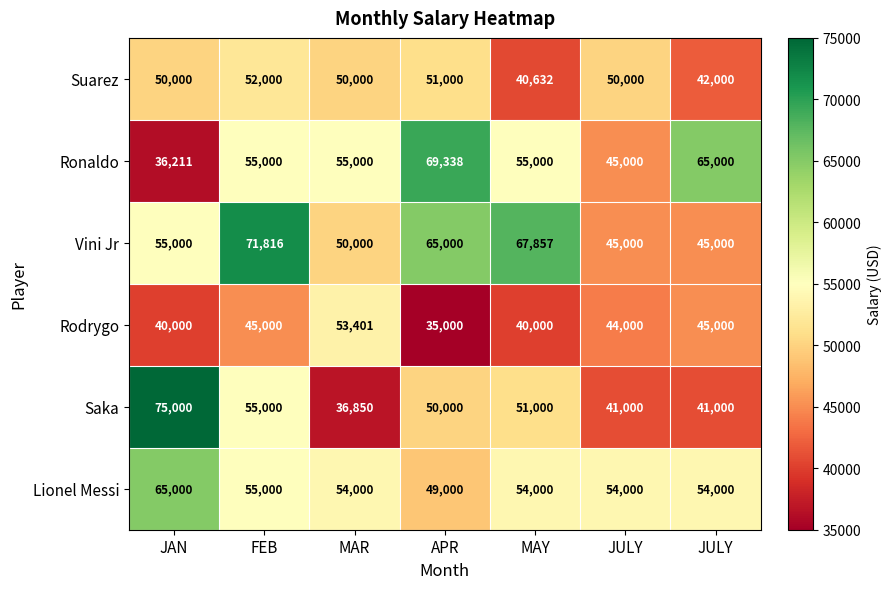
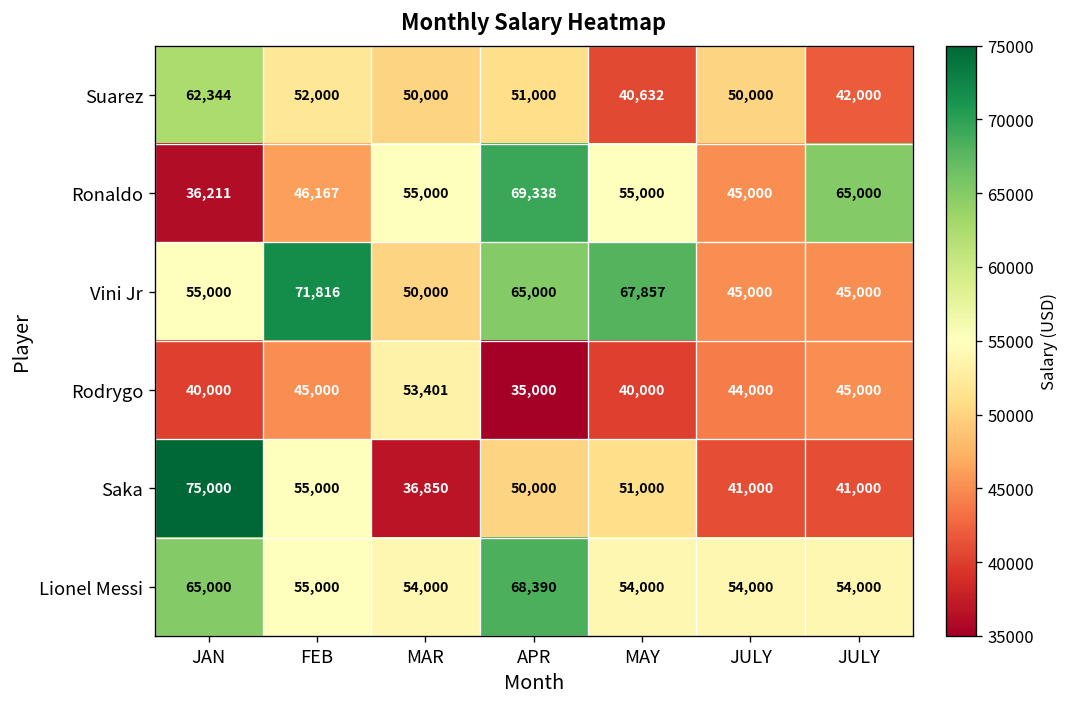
Suarez, JAN: 50,000 -> 62,344
Ronaldo, FEB: 55,000 -> 46,167
Lionel Messi, APR: 49,000 -> 68,390
